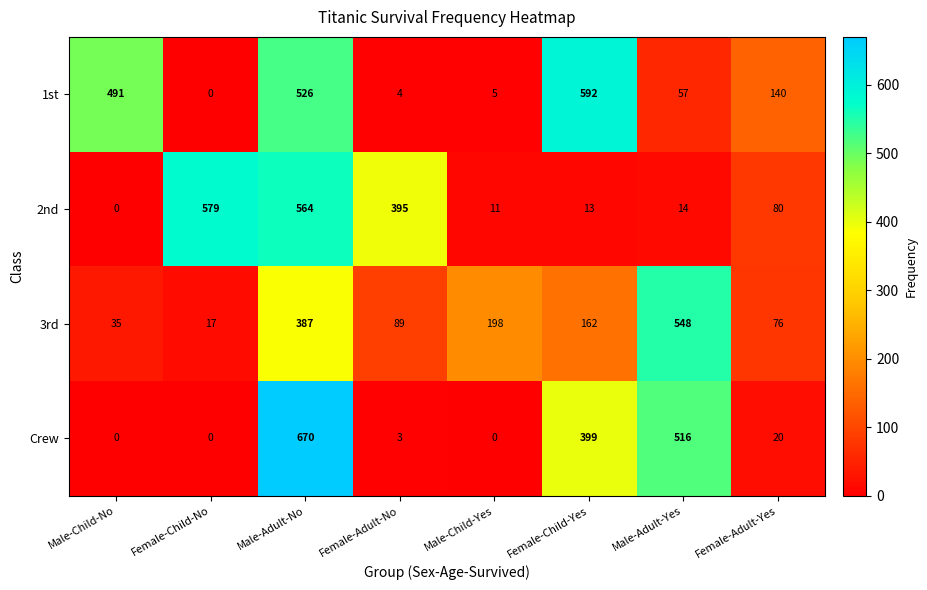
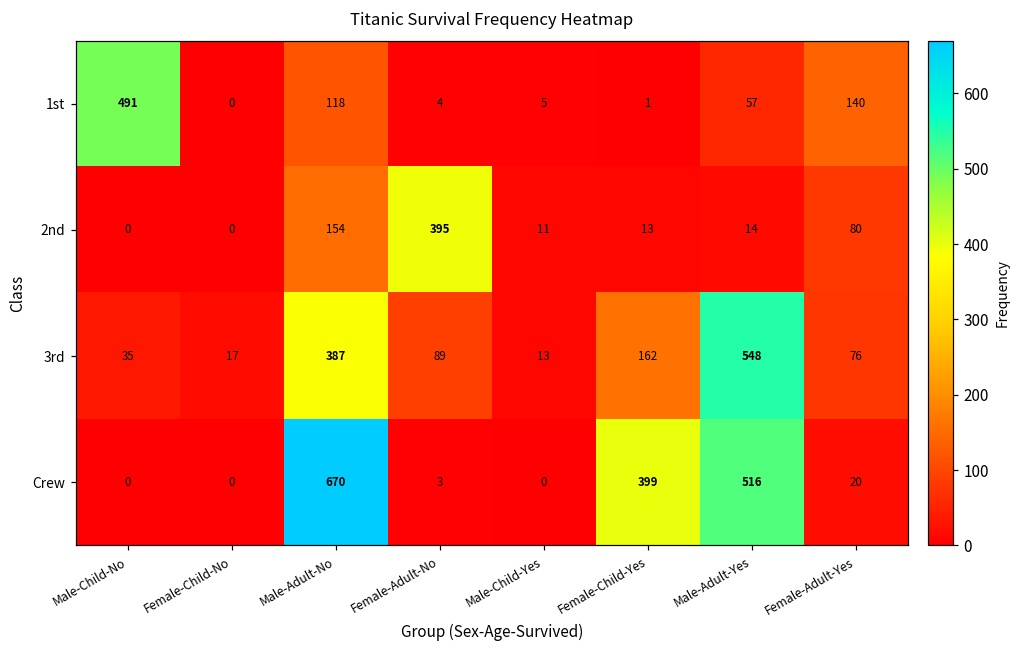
1st, Male-Adult-No: 526 -> 118
1st, Female-Child-Yes: 592 -> 1
2nd, Female-Child-No: 579 -> 0
2nd, Male-Adult-No: 564 -> 154
3rd, Male-Child-Yes: 198 -> 13
